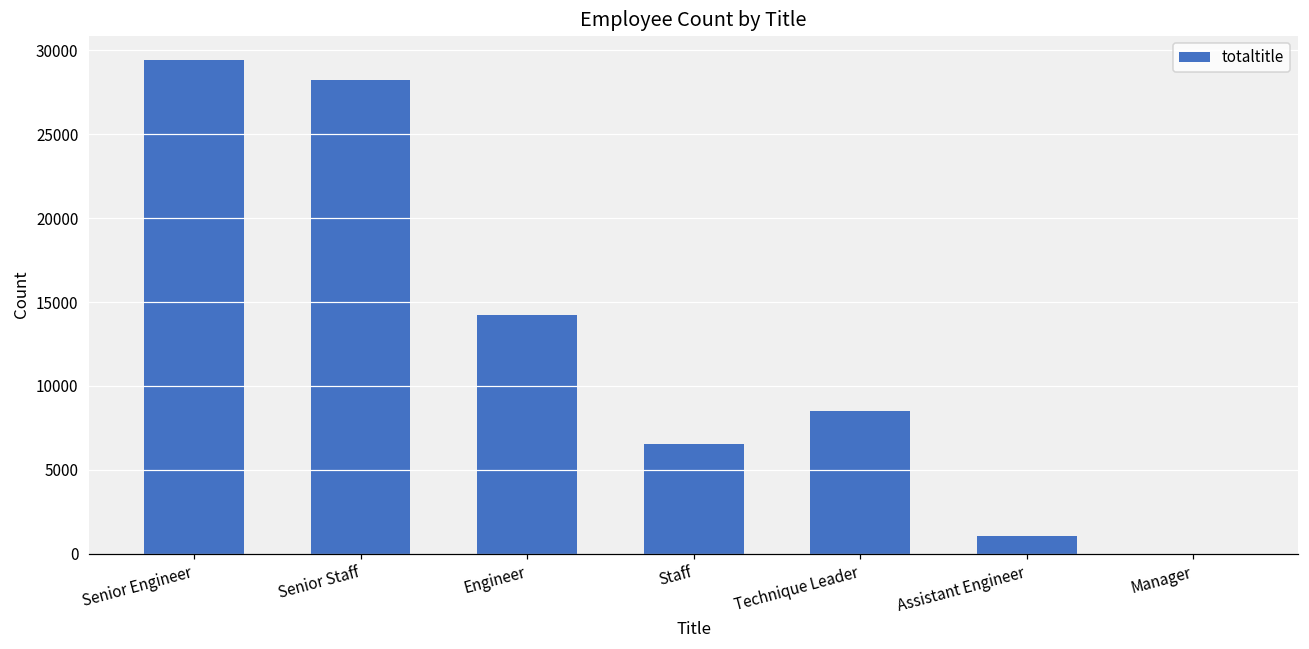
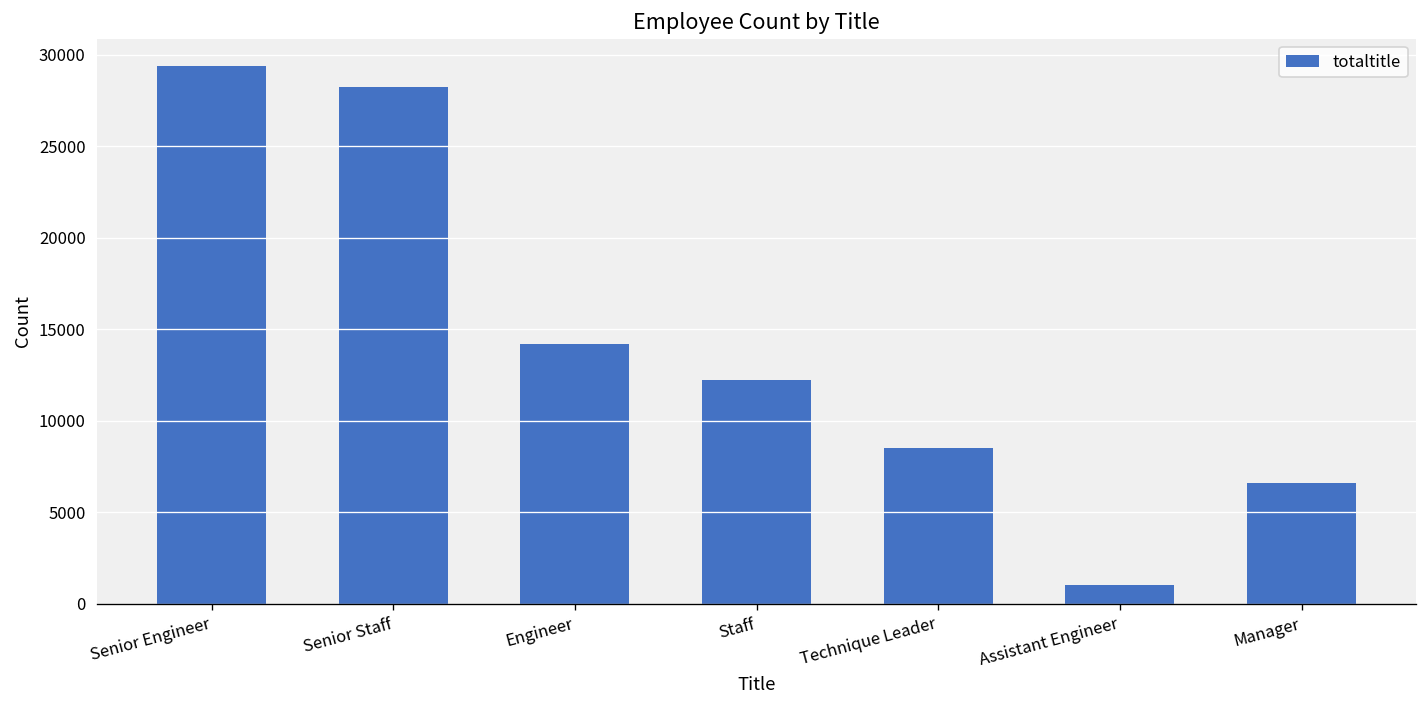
Staff: 6600 -> 12200
Manager: 0 -> 6600
